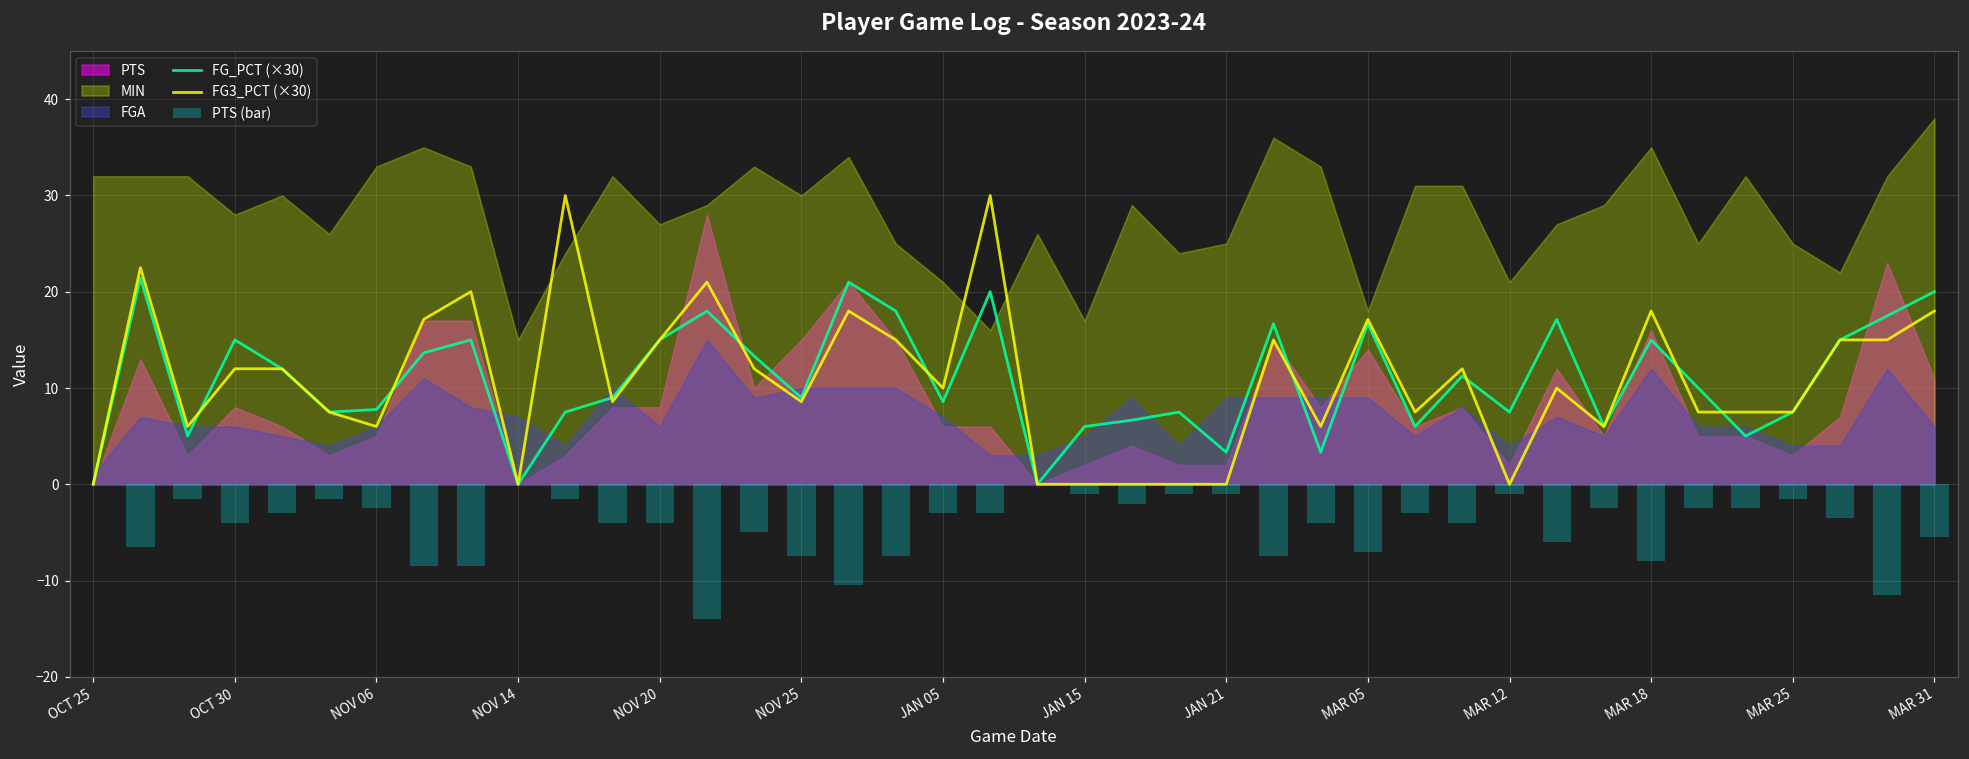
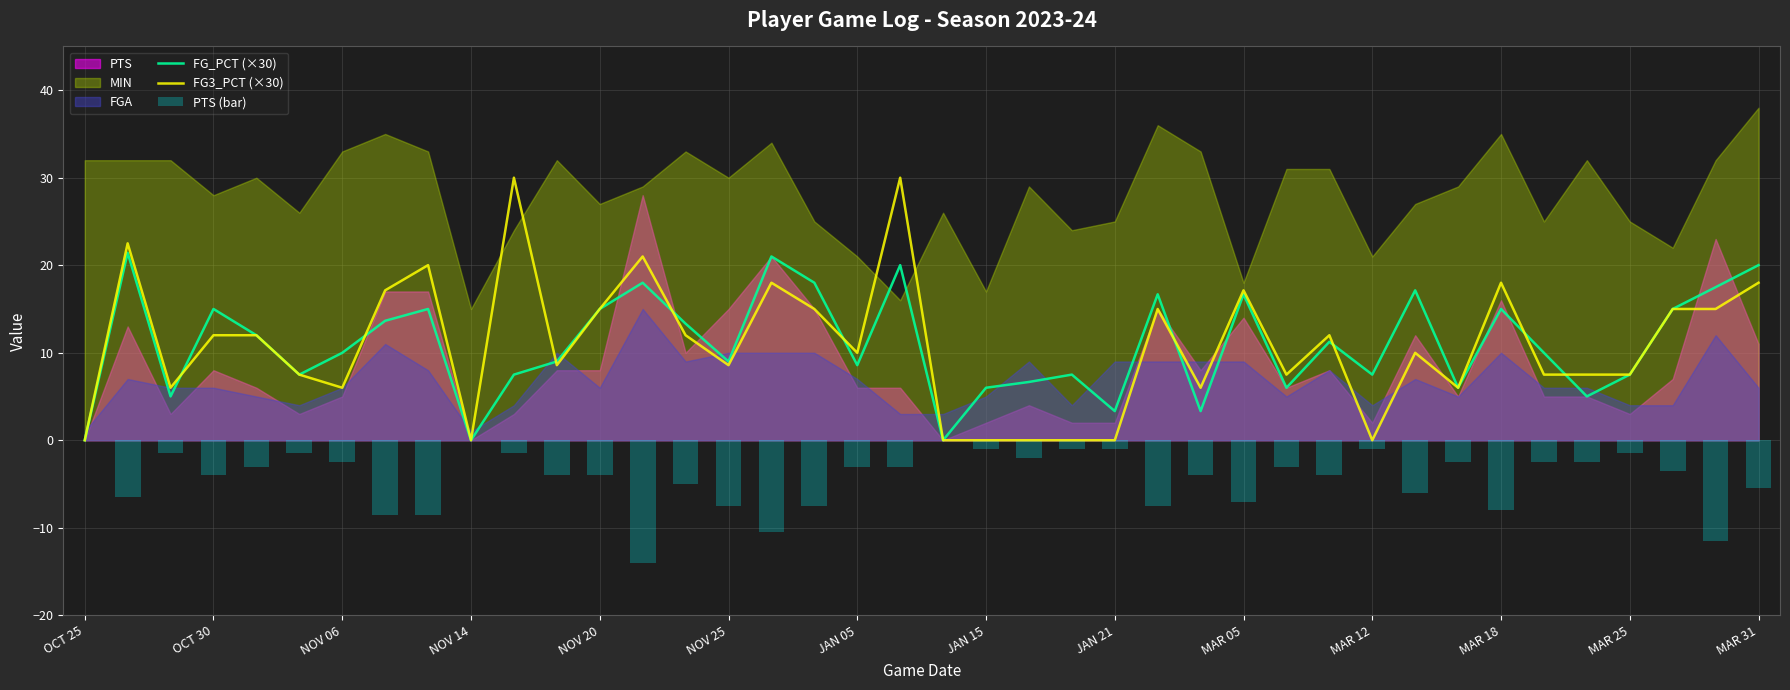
FG_PCT (×30), NOV 06: 8 -> 10
FGA, NOV 14: 7 -> 1
FGA, MAR 18: 12 -> 10
